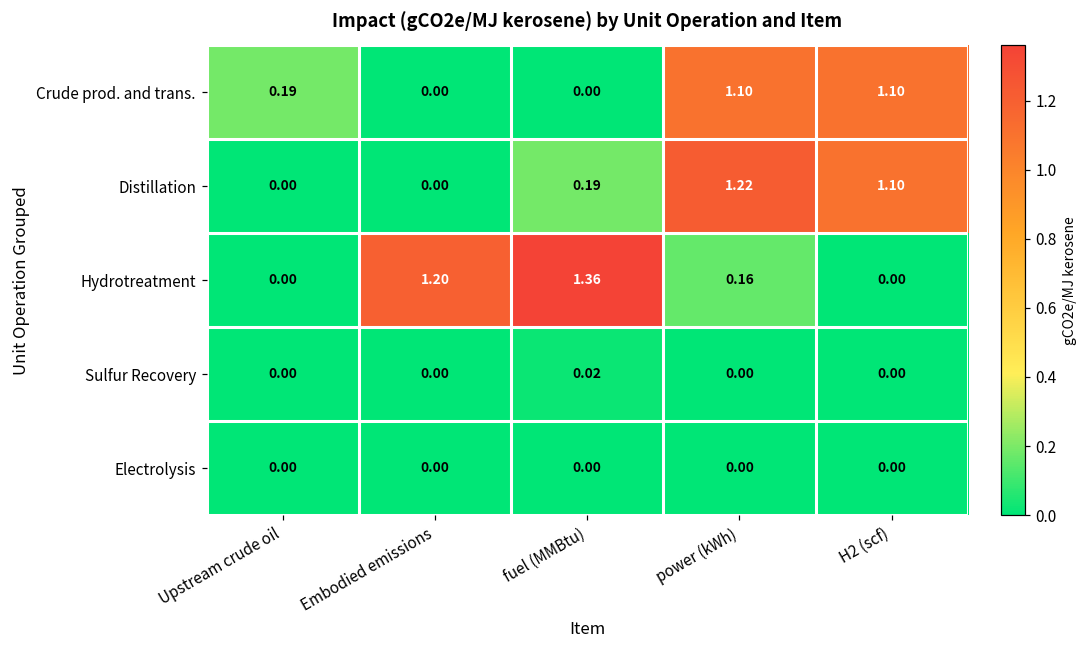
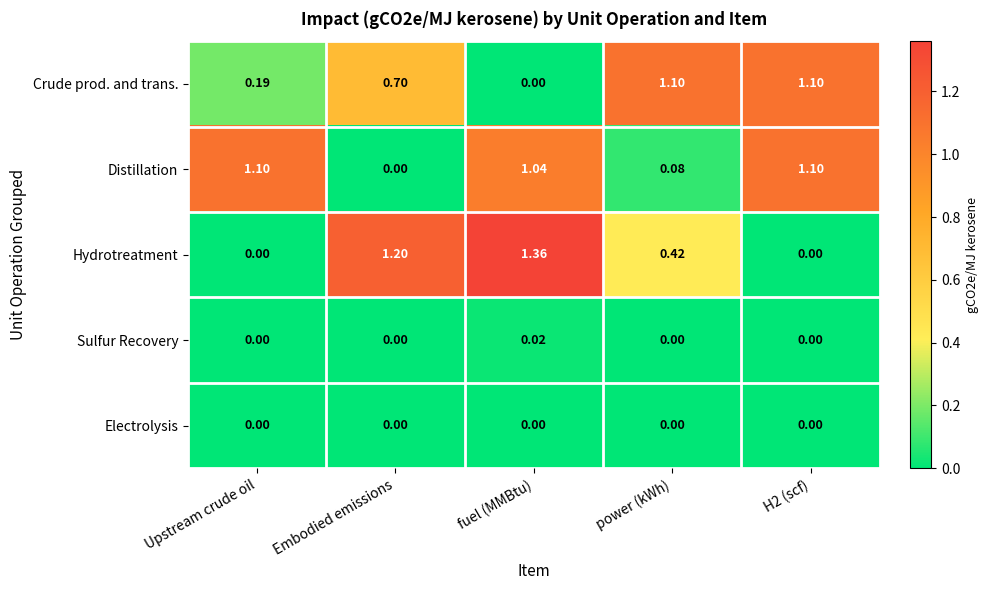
Crude prod. and trans., Embodied emissions: 0.00 -> 0.70
Distillation, Upstream crude oil: 0.00 -> 1.10
Distillation, fuel (MMBtu): 0.19 -> 1.04
Distillation, power (kWh): 1.22 -> 0.08
Hydrotreatment, power (kWh): 0.16 -> 0.42
